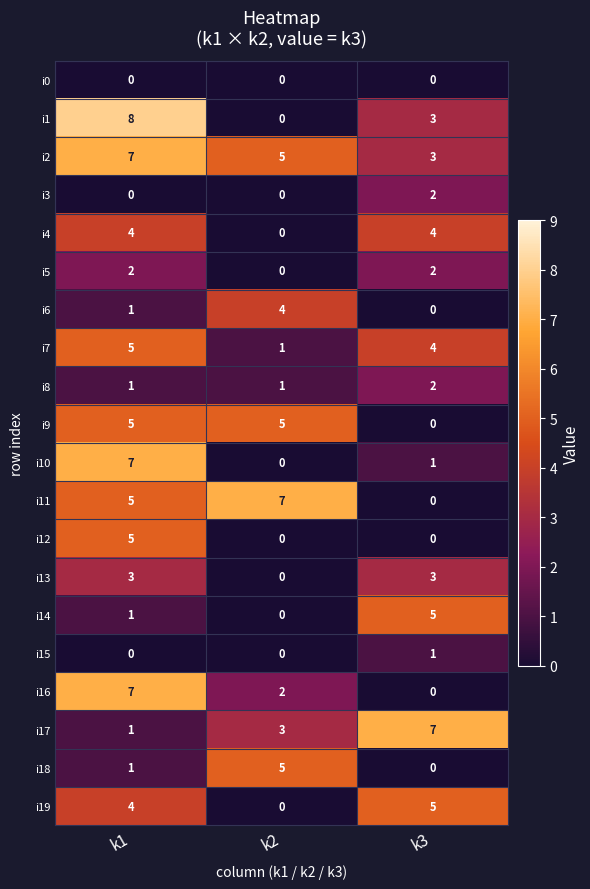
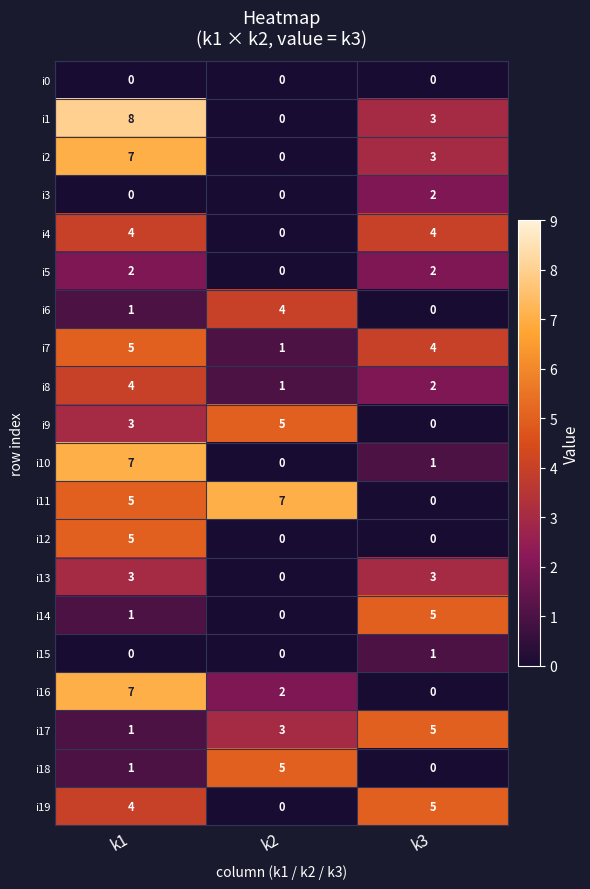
i2, k2: 5 -> 0
i8, k1: 1 -> 4
i9, k1: 5 -> 3
i17, k3: 7 -> 5
